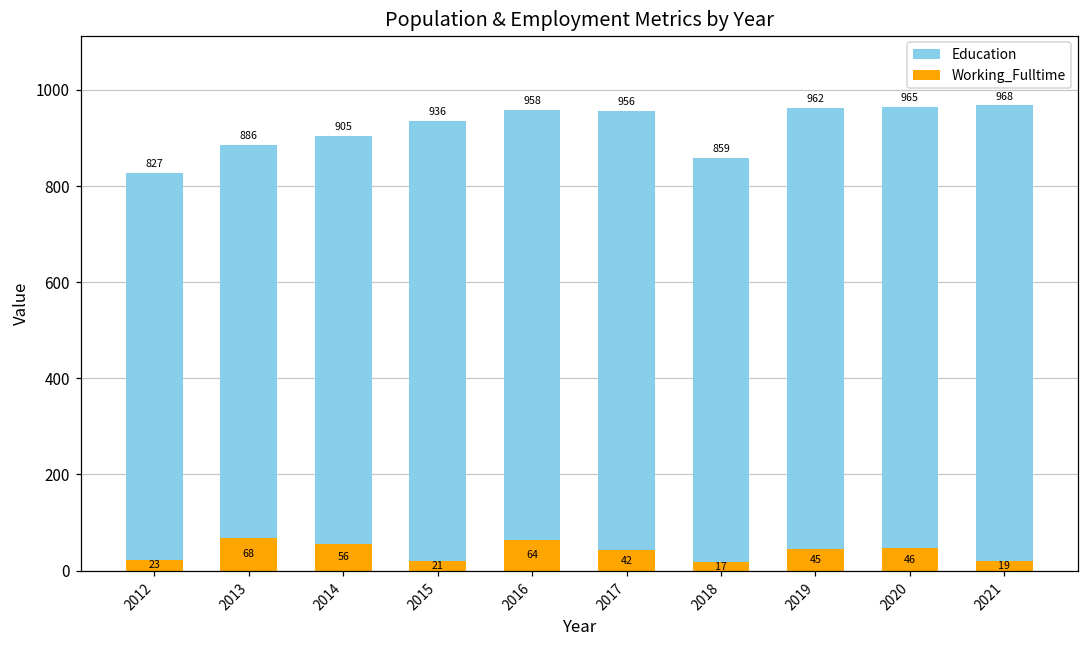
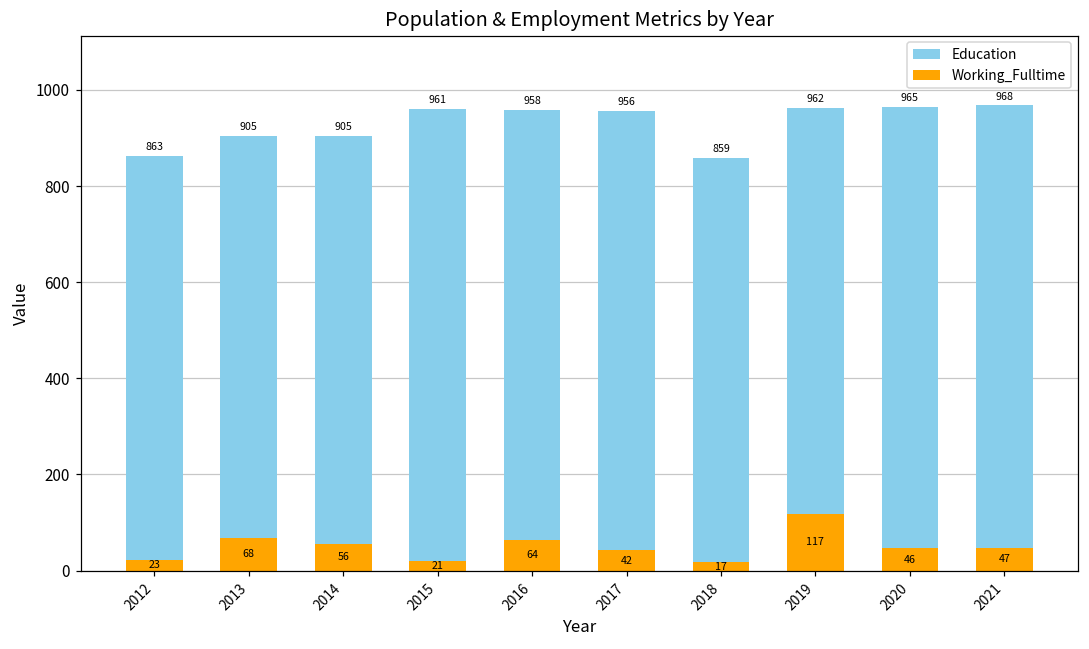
Education, 2012: 827 -> 863
Education, 2013: 886 -> 905
Education, 2015: 936 -> 961
Working_Fulltime, 2019: 45 -> 117
Working_Fulltime, 2021: 19 -> 47
